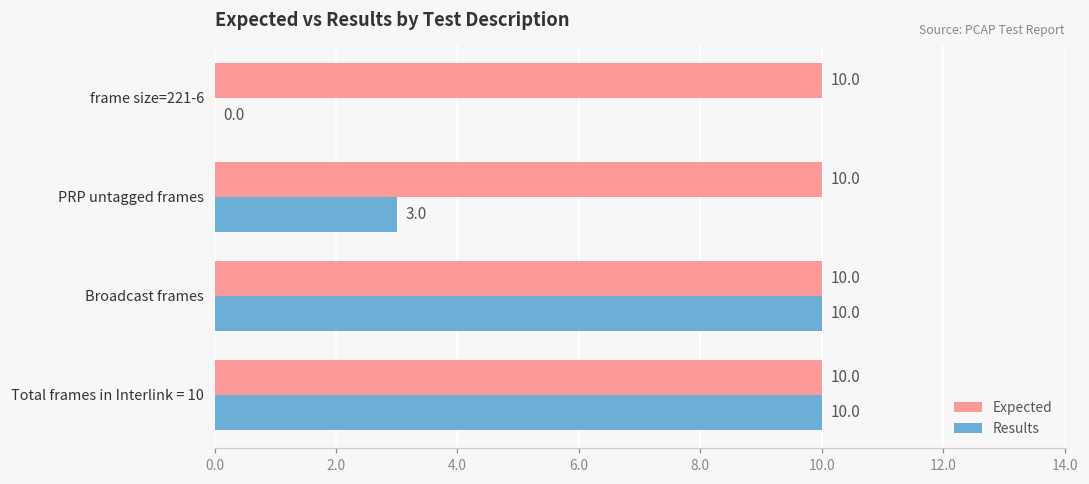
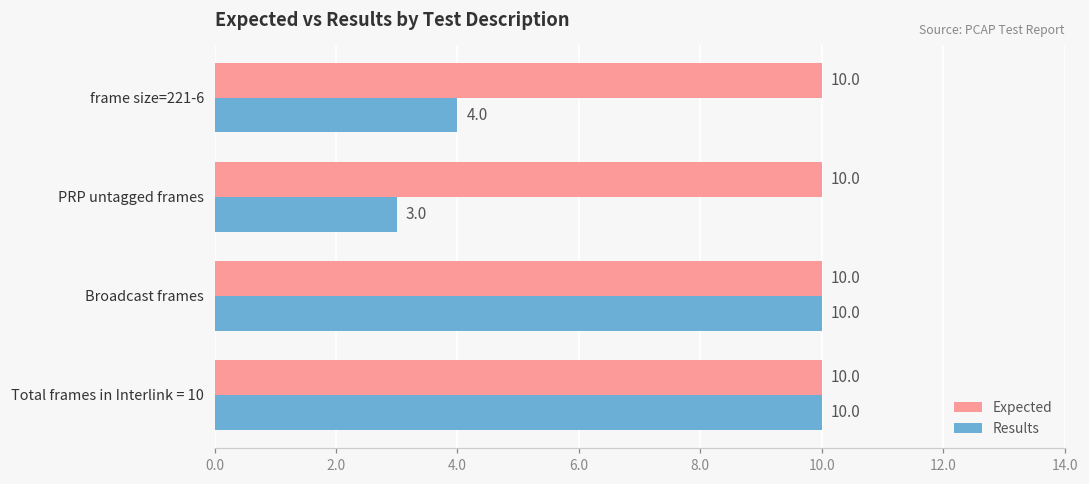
Results, frame size=221-6: 0.0 -> 4.0
